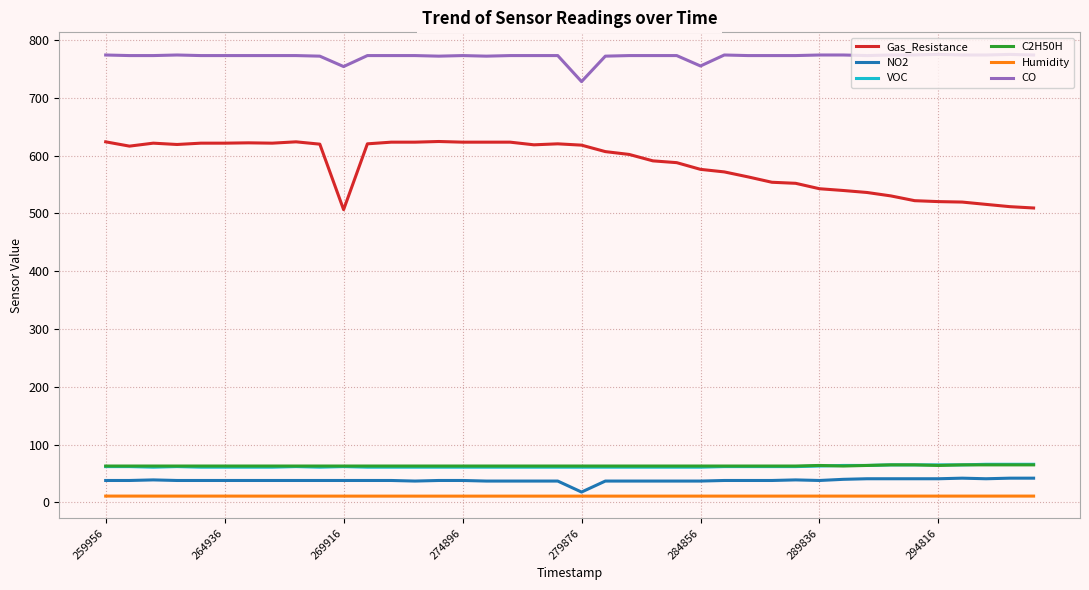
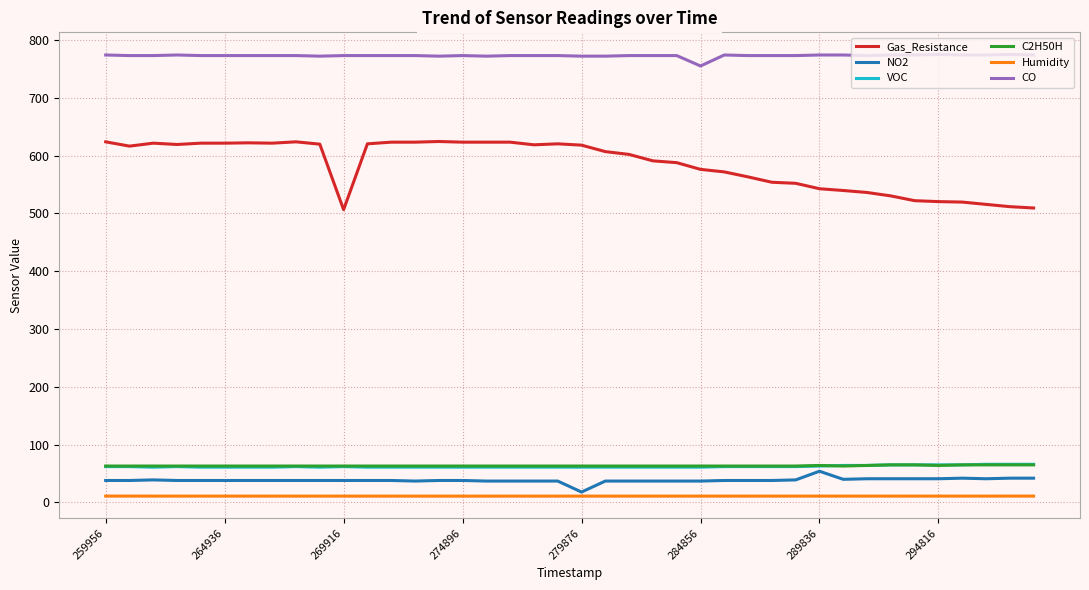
CO, 269916: 750 -> 770
CO, 279876: 730 -> 770
NO2, 289836: 40 -> 50
